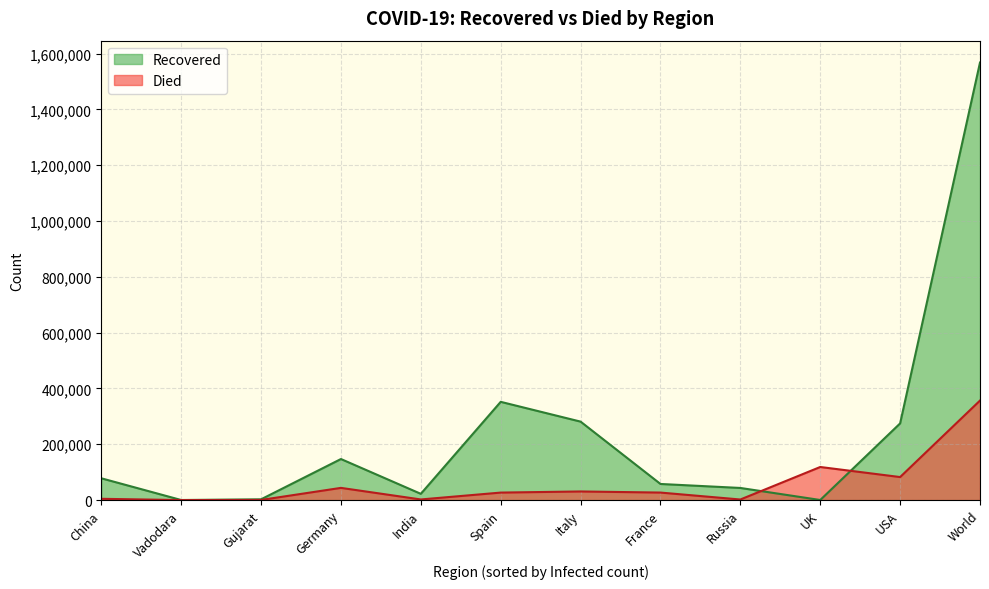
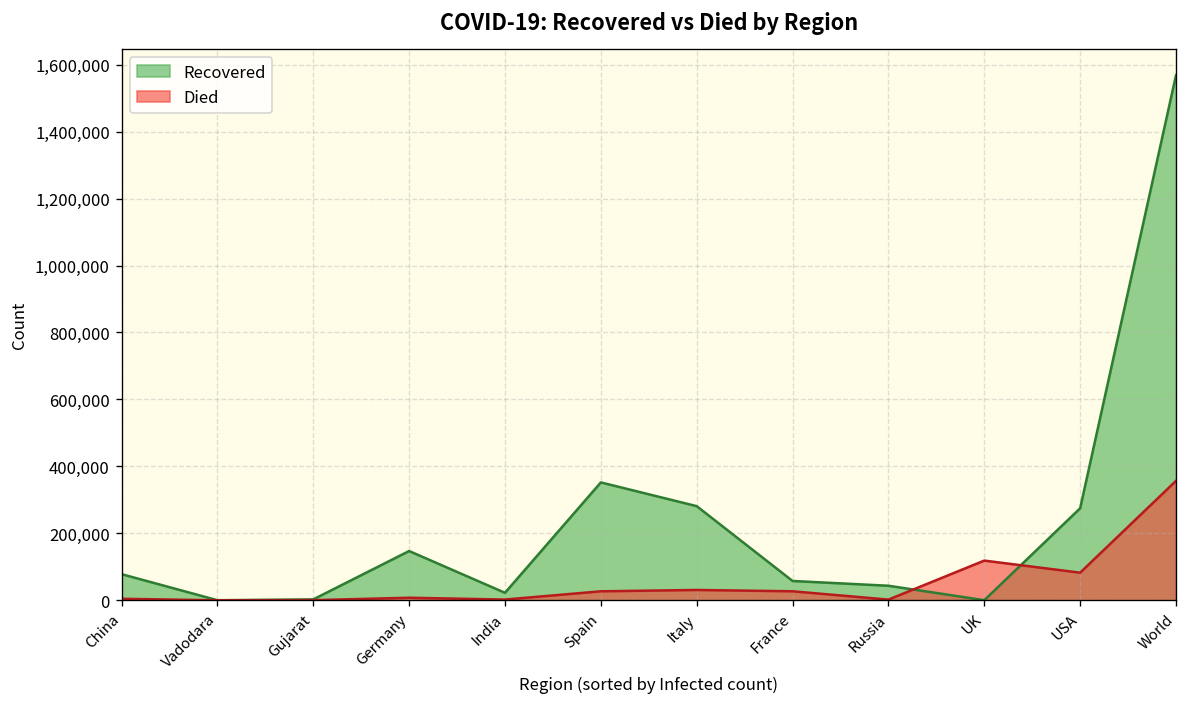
Died, Germany: 40,000 -> 10,000
